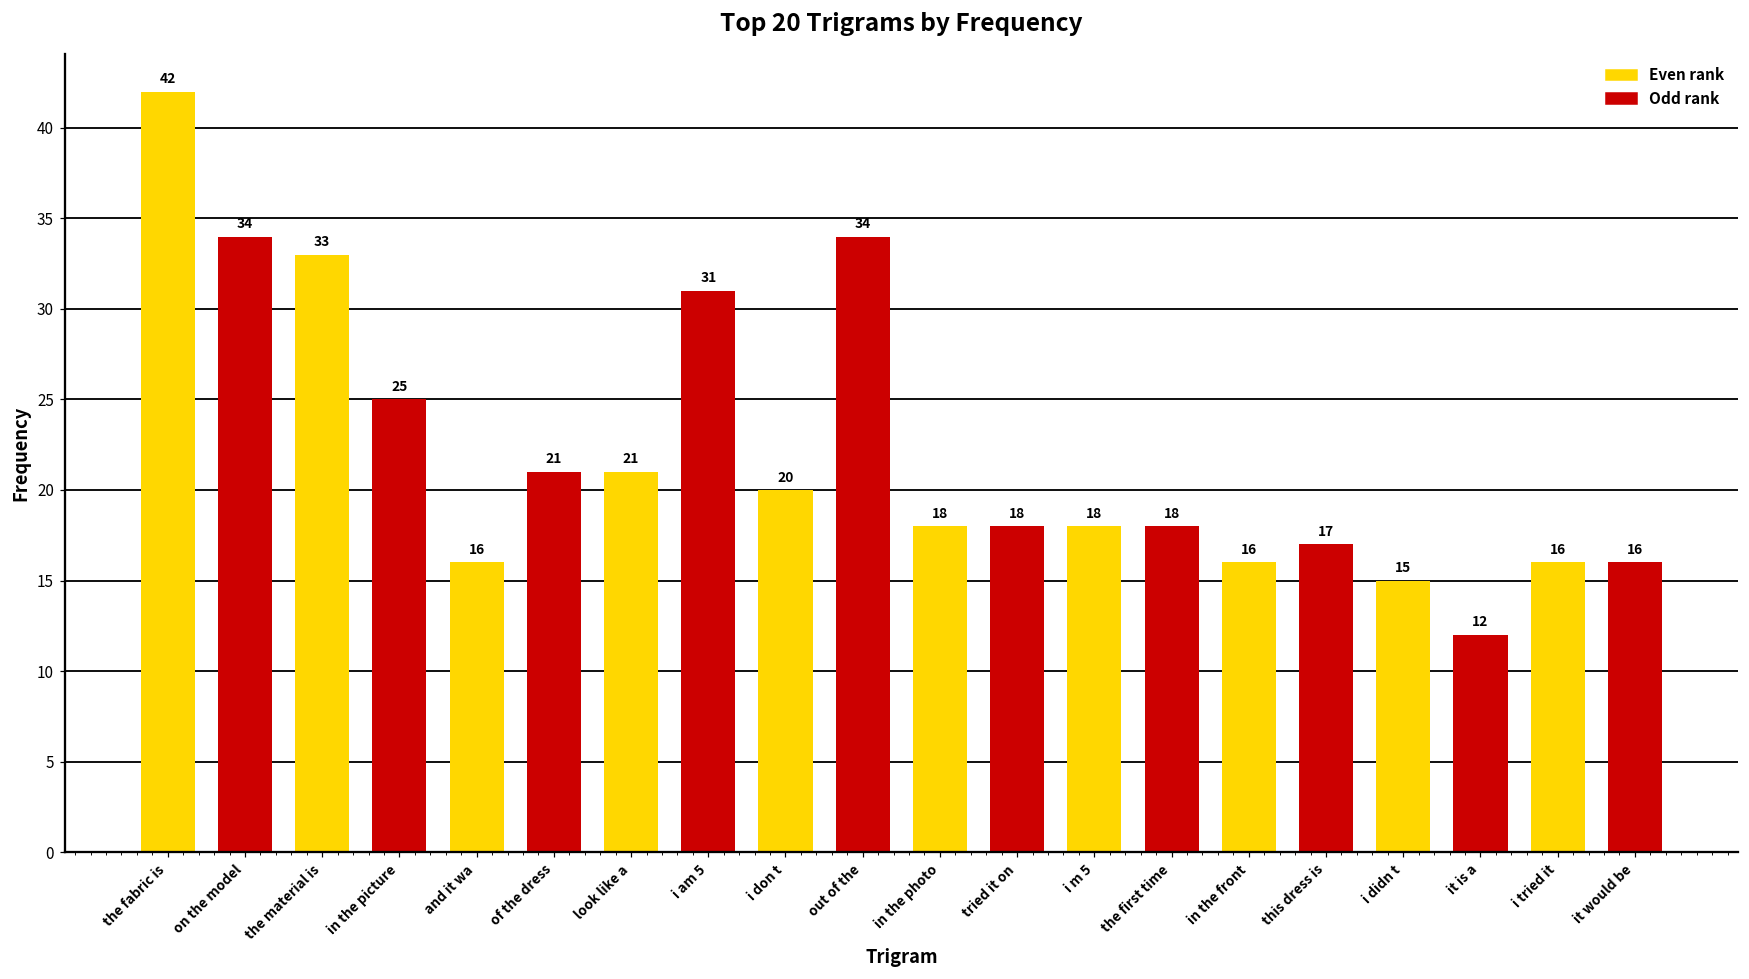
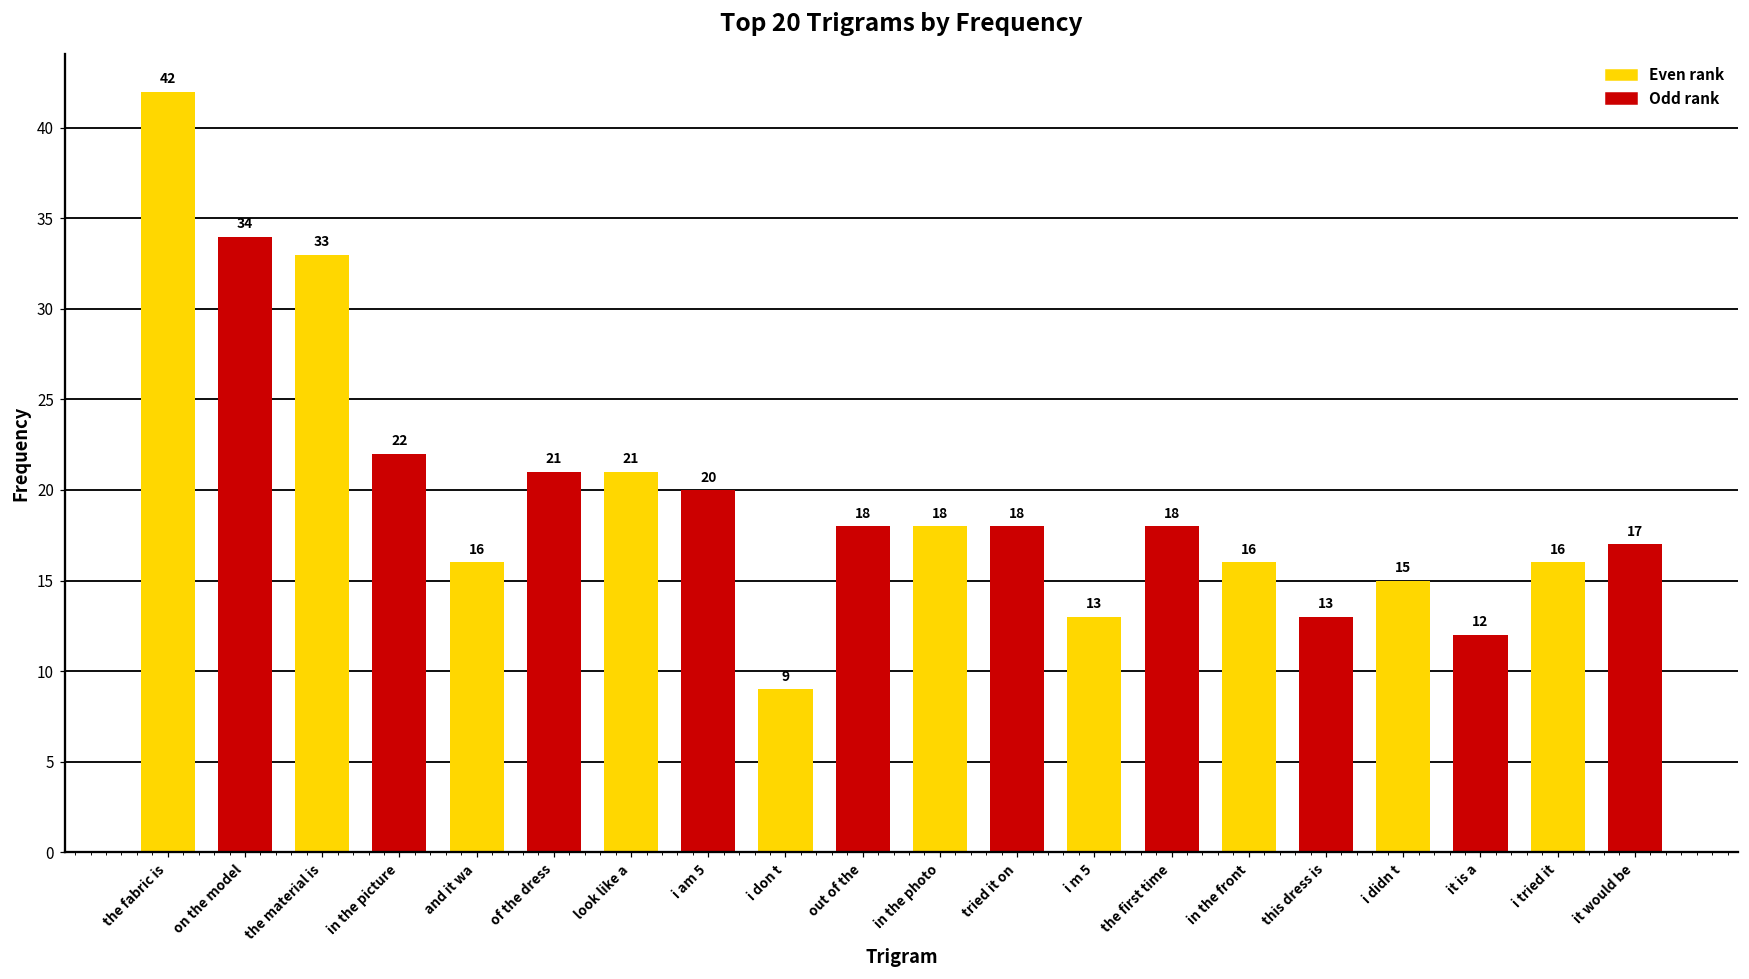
in the picture: 25 -> 22
i am 5: 31 -> 20
i don t: 20 -> 9
out of the: 34 -> 18
i m 5: 18 -> 13
this dress is: 17 -> 13
it would be: 16 -> 17
